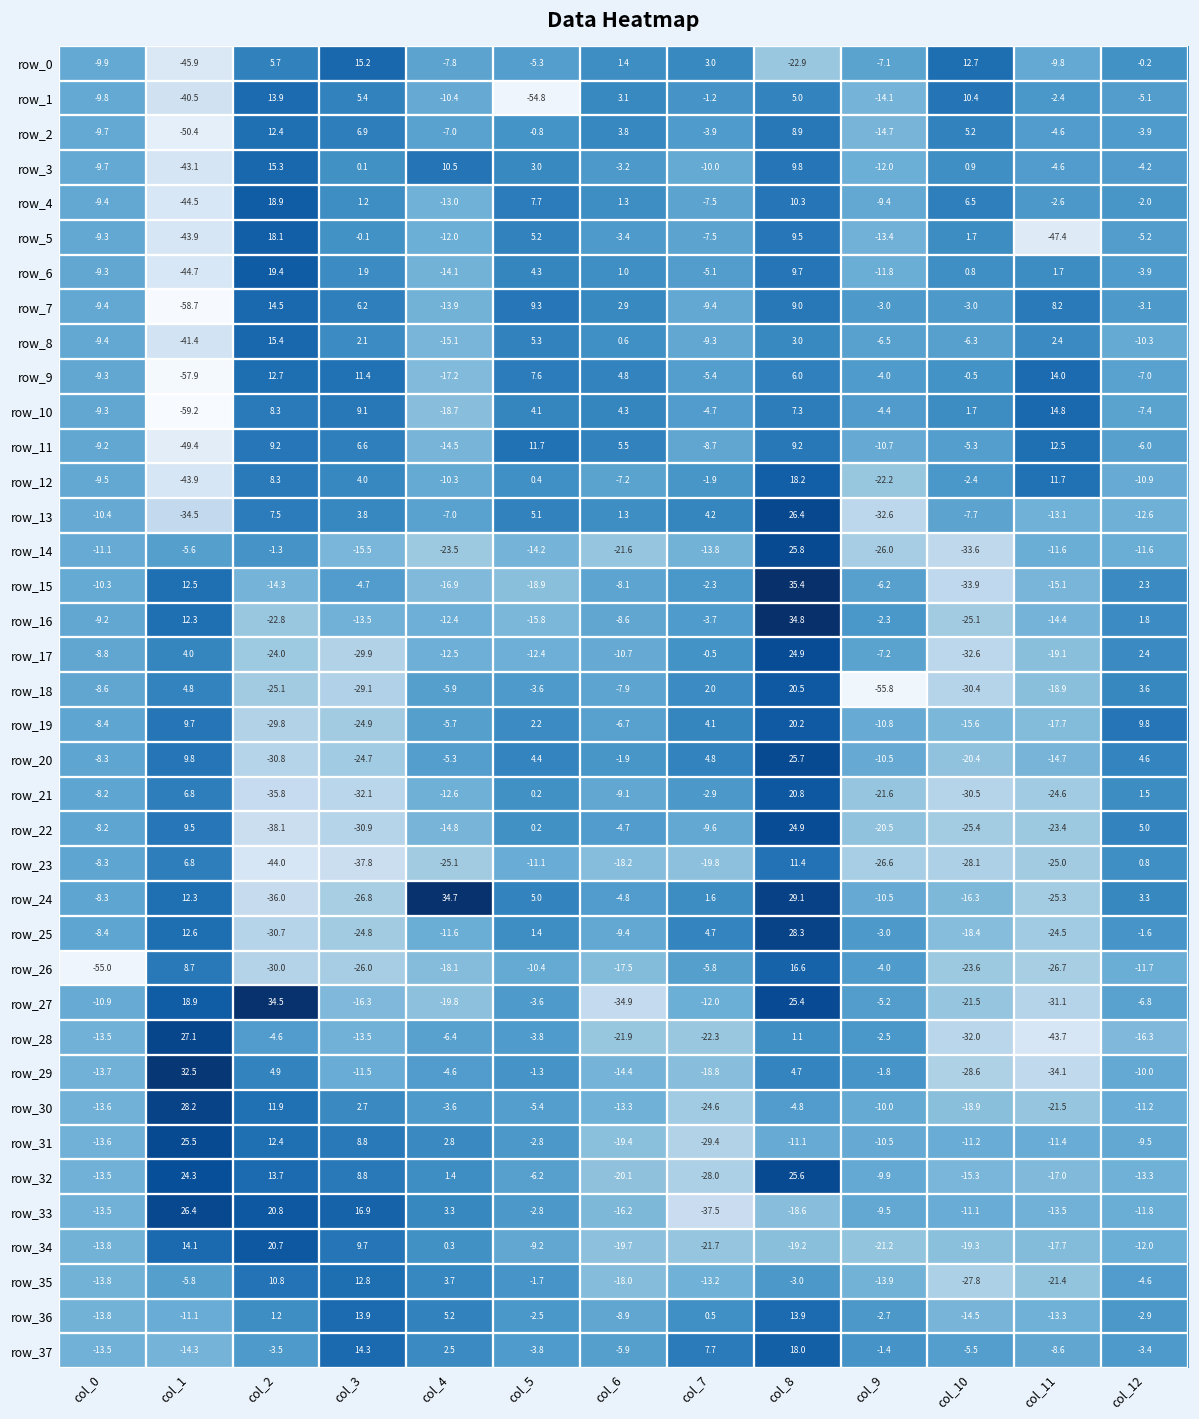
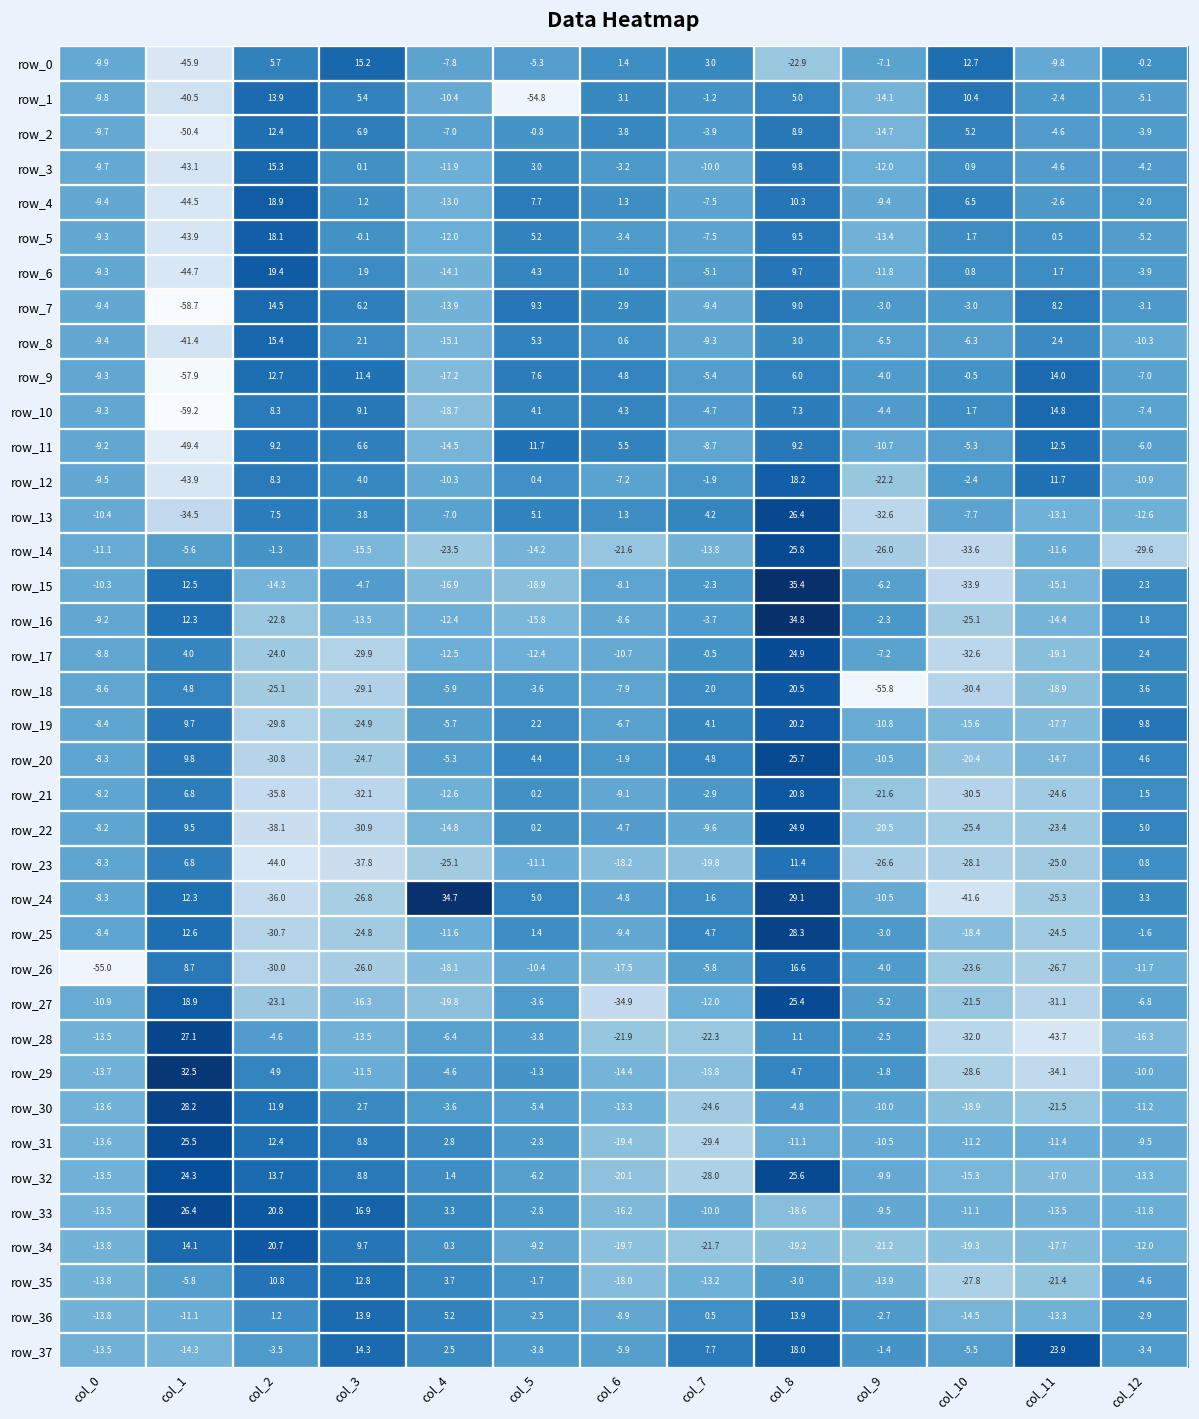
row_3, col_4: 10.5 -> -11.9
row_5, col_11: -47.4 -> 0.5
row_14, col_12: -11.6 -> -29.6
row_24, col_10: -16.3 -> -41.6
row_27, col_2: 34.5 -> -23.1
row_33, col_7: -37.5 -> -10.0
row_37, col_11: -8.6 -> 23.9
